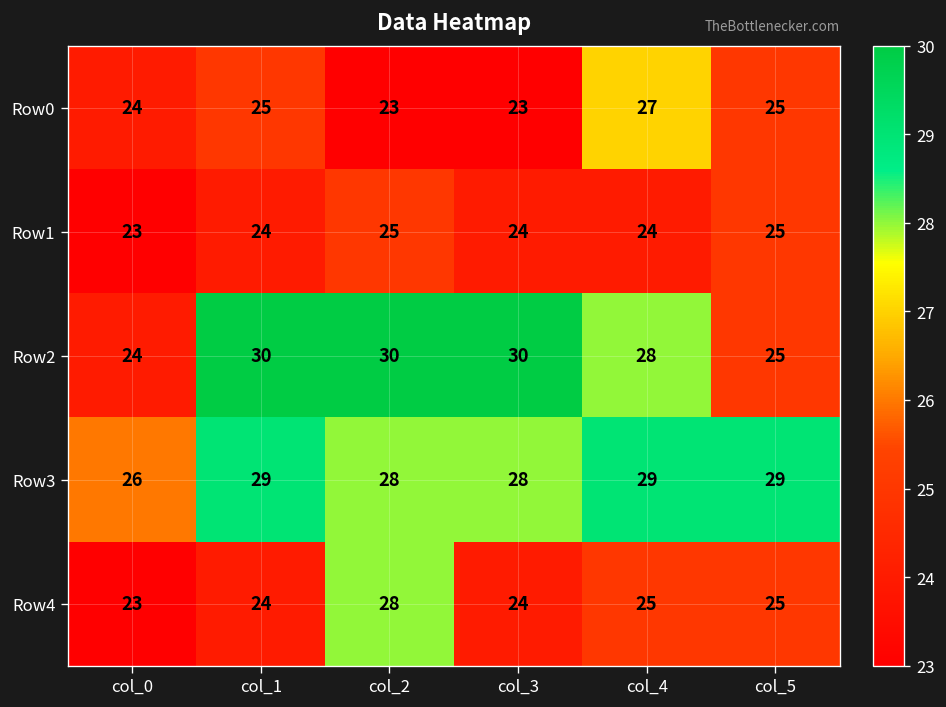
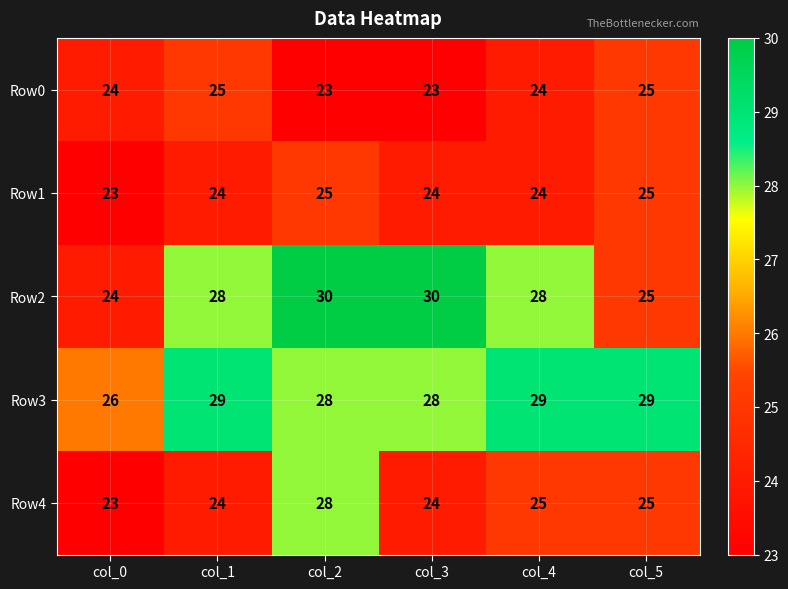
Row0, col_4: 27 -> 24
Row2, col_1: 30 -> 28
